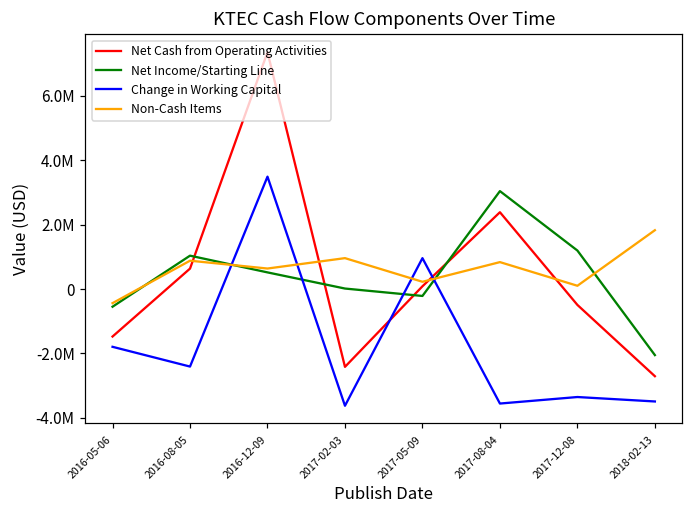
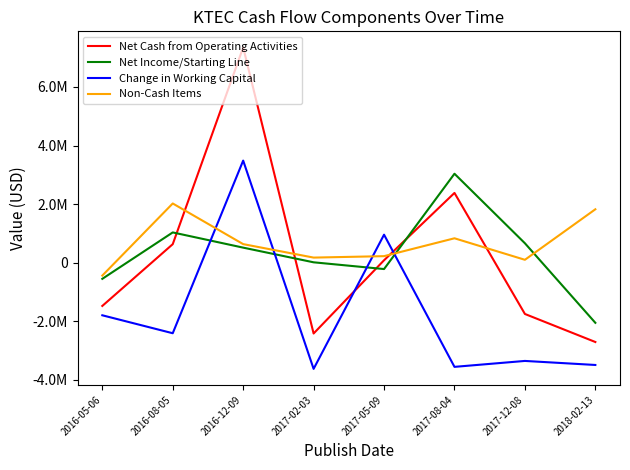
Non-Cash Items, 2016-08-05: 900000 -> 2000000
Non-Cash Items, 2017-02-03: 1000000 -> 200000
Net Cash from Operating Activities, 2017-12-08: -500000 -> -1700000
Net Income/Starting Line, 2017-12-08: 1200000 -> 700000
